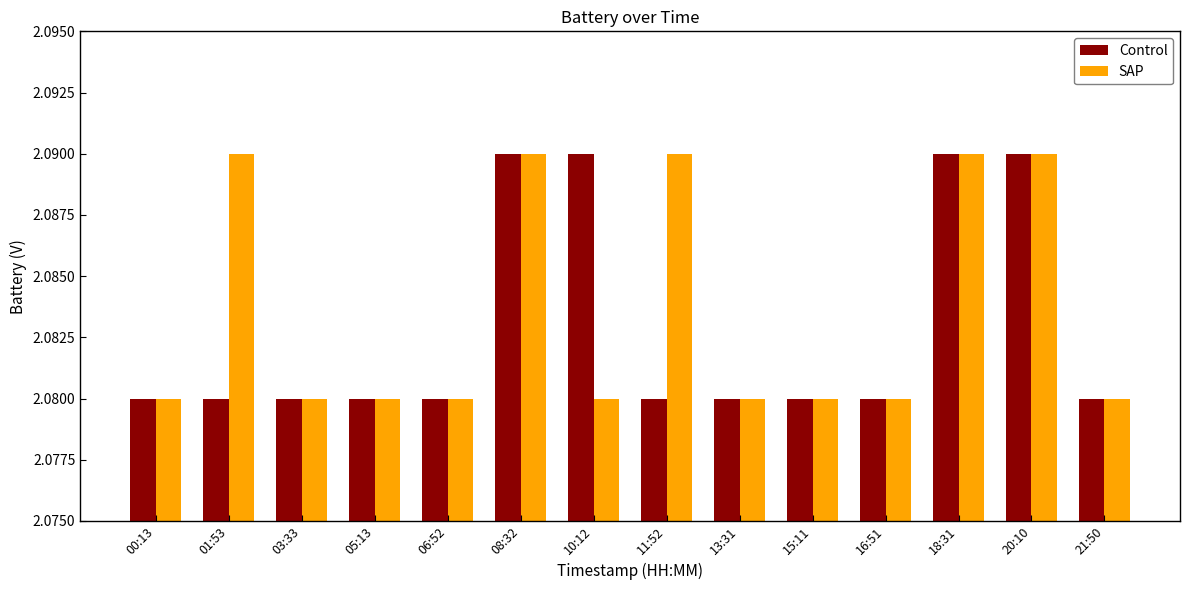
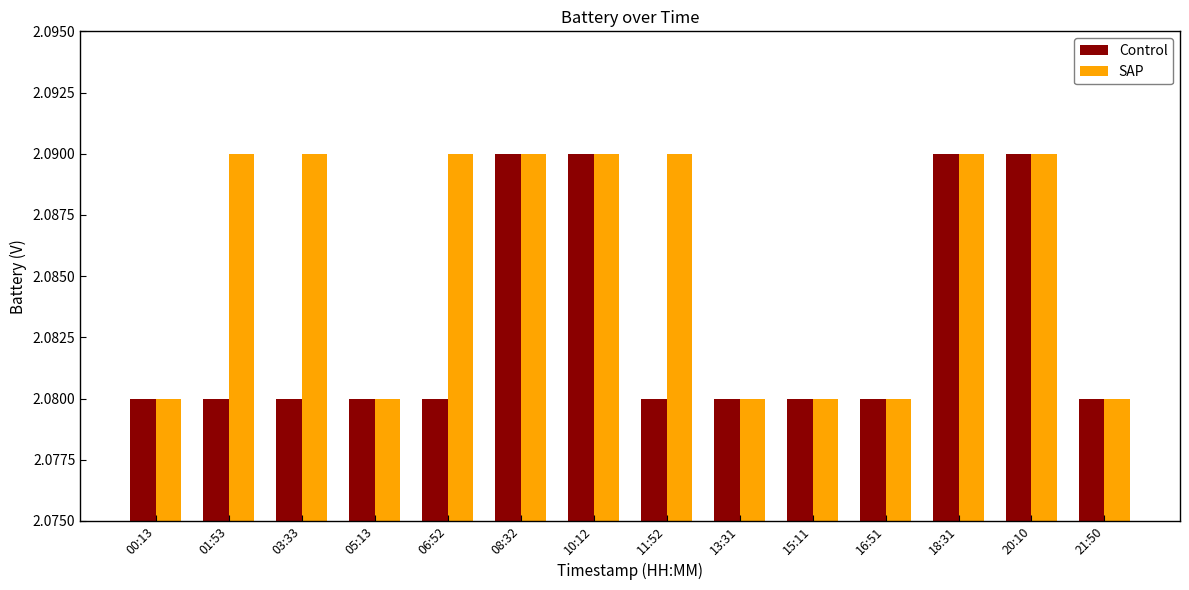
SAP, 03:33: 2.08 -> 2.09
SAP, 06:52: 2.08 -> 2.09
SAP, 10:12: 2.08 -> 2.09
